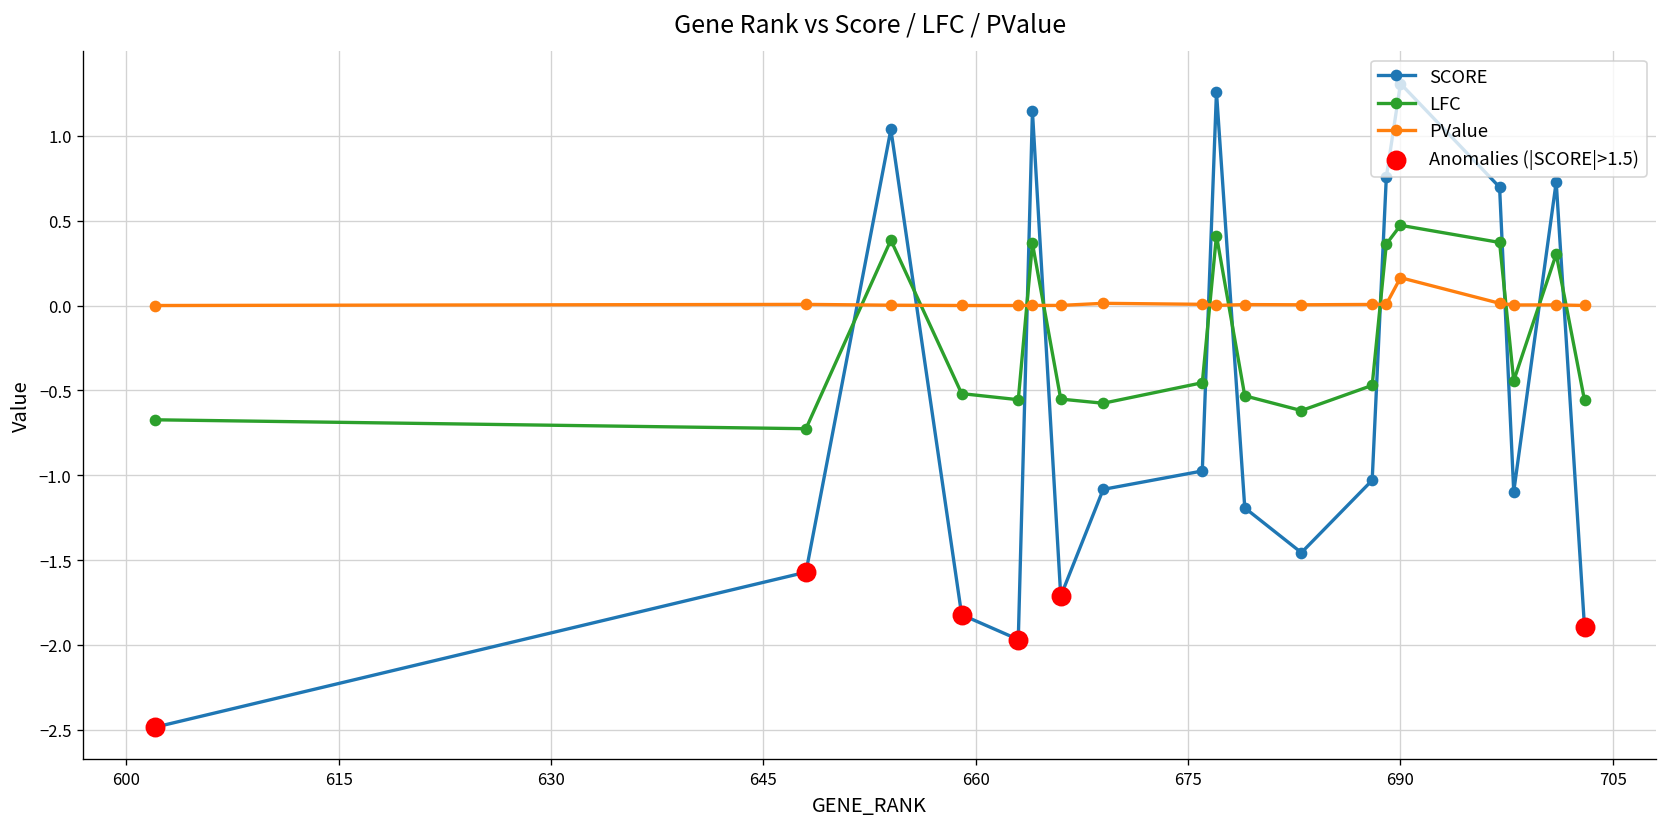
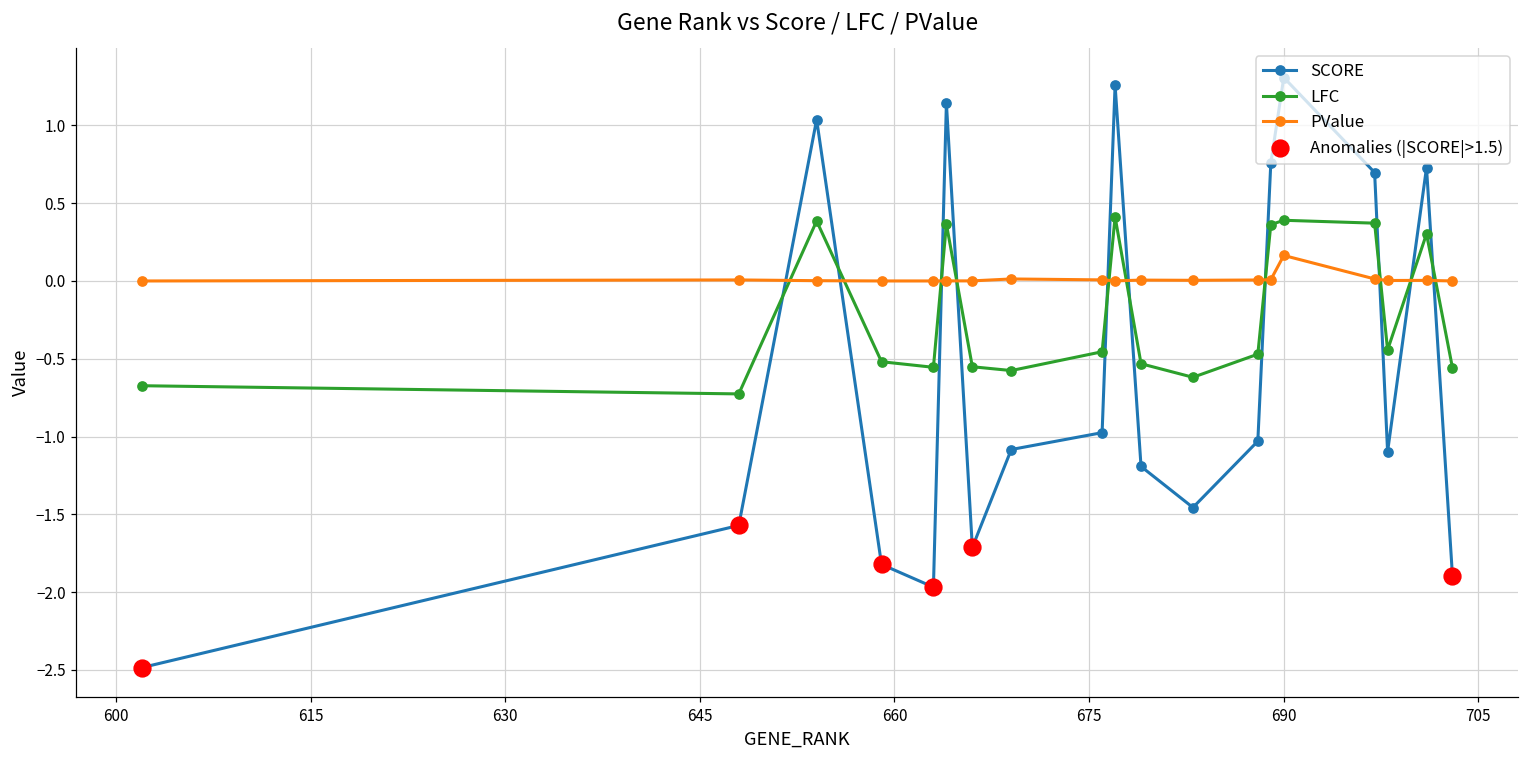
LFC, 690: 0.47 -> 0.39
